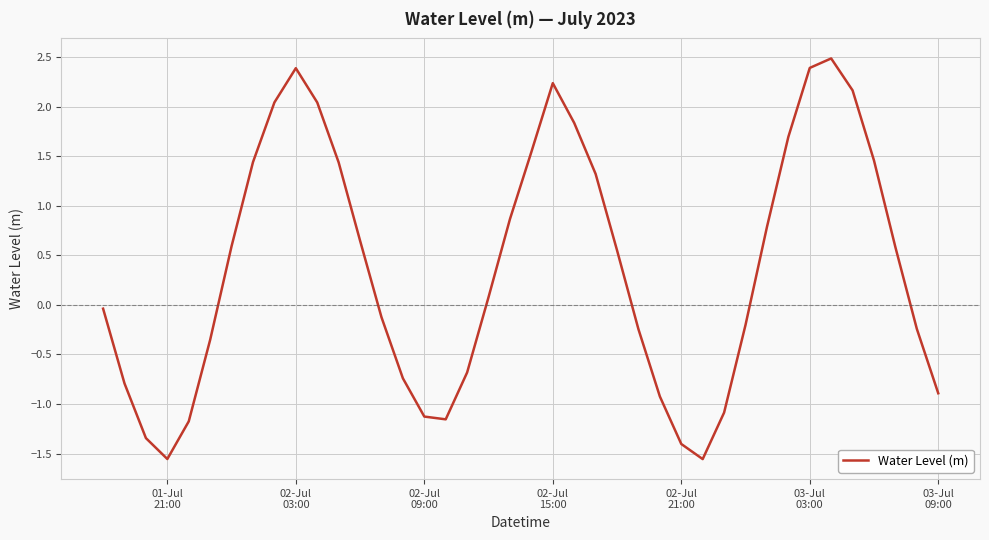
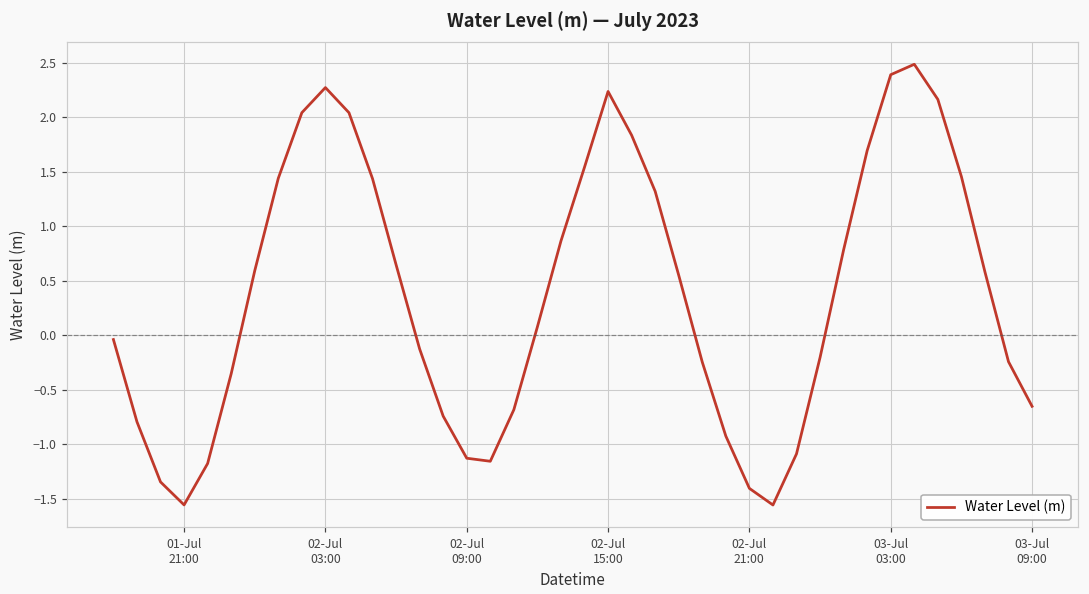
02-Jul 03:00: 2.4 -> 2.3
03-Jul 09:00: -0.9 -> -0.7
